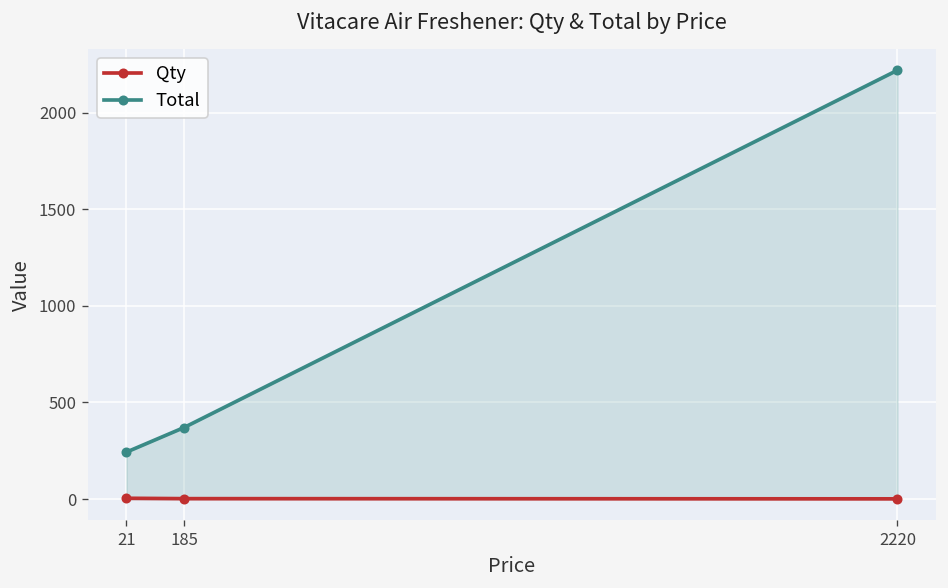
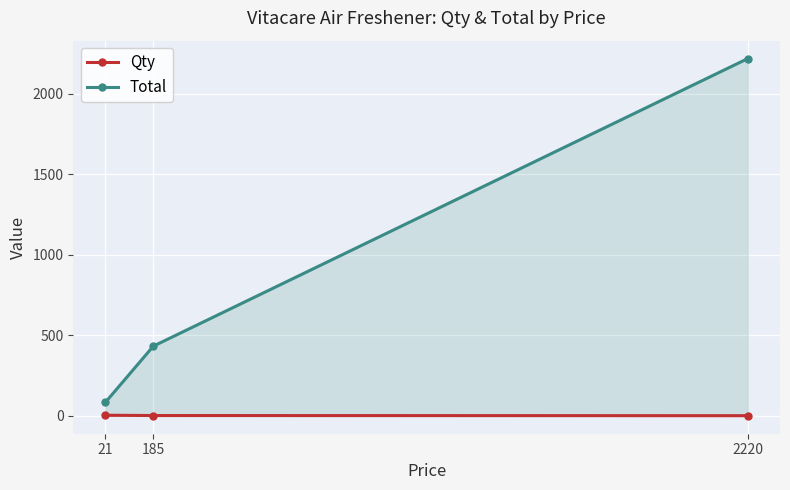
Total, 21: 240 -> 80
Total, 185: 370 -> 430
